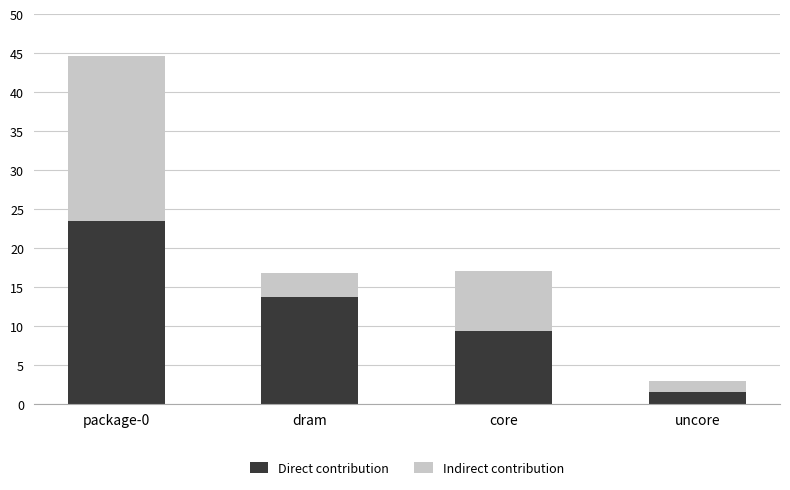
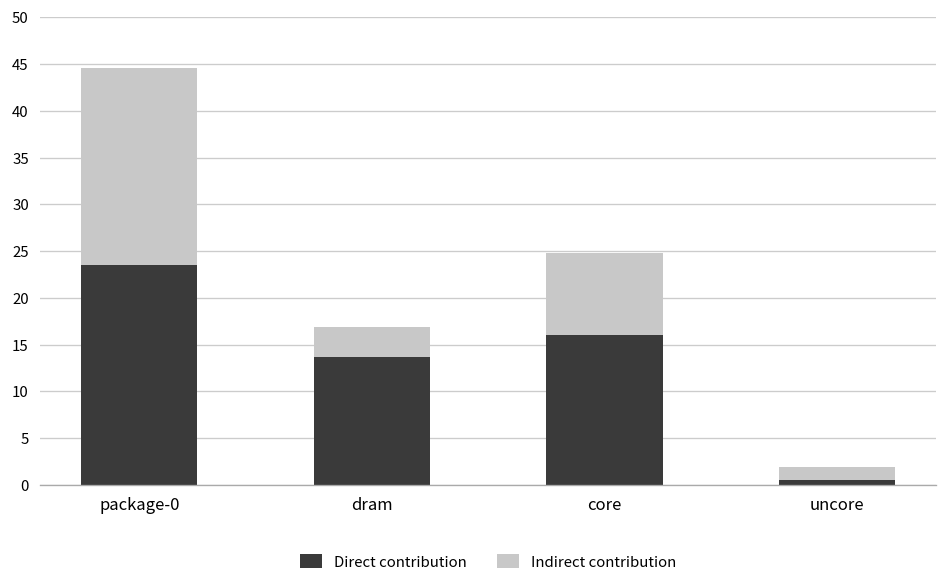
Direct contribution, core: 9 -> 16
Indirect contribution, core: 8 -> 9
Direct contribution, uncore: 2 -> 1
